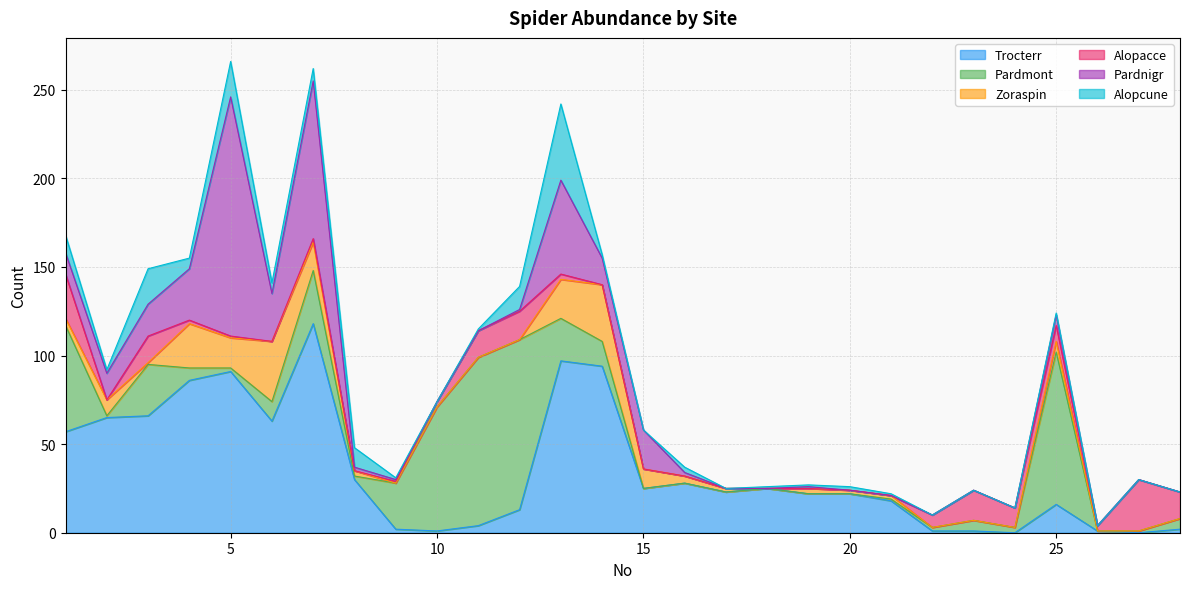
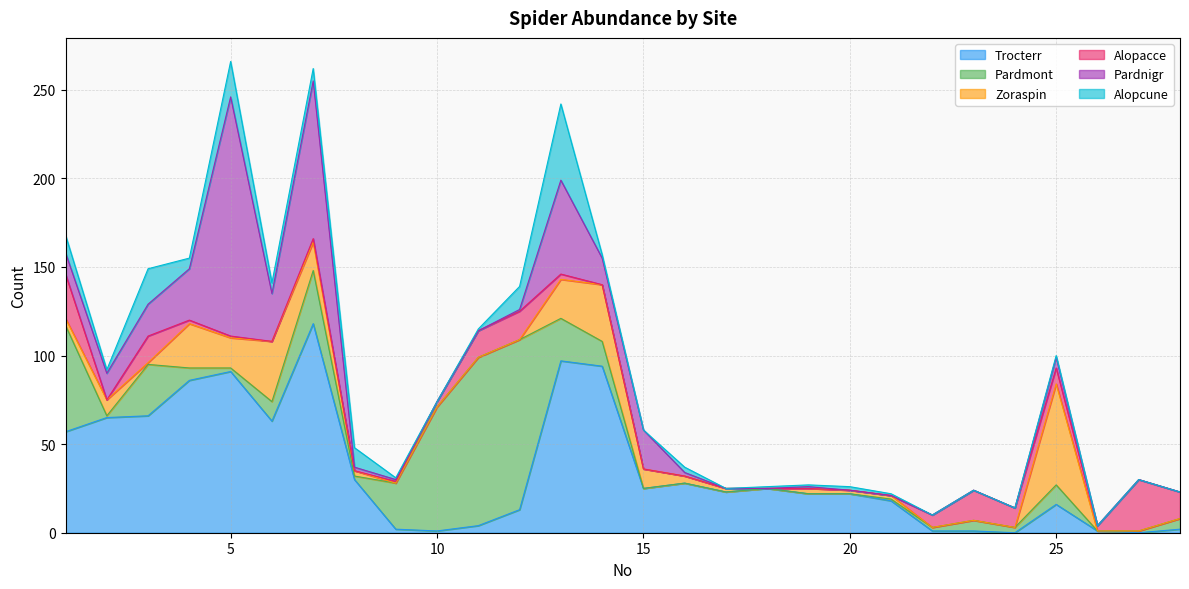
Pardmont, 25: 86 -> 11
Zoraspin, 25: 6 -> 57
